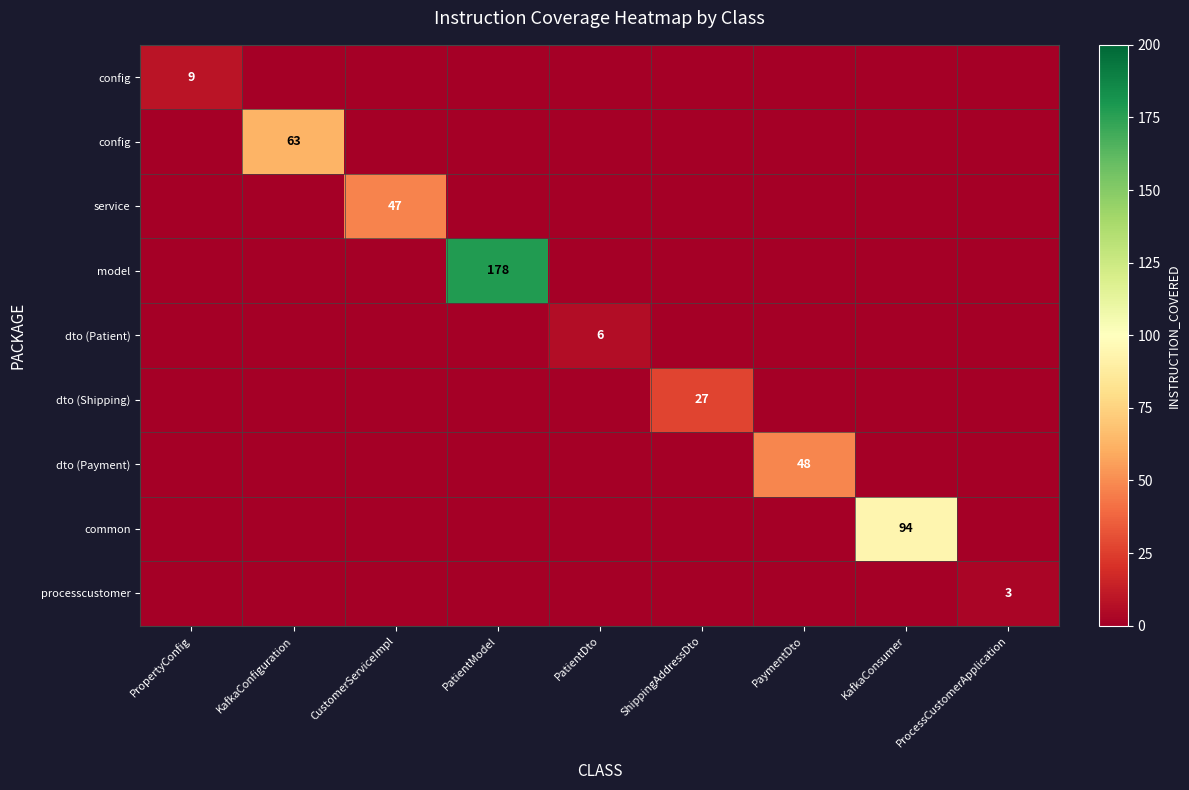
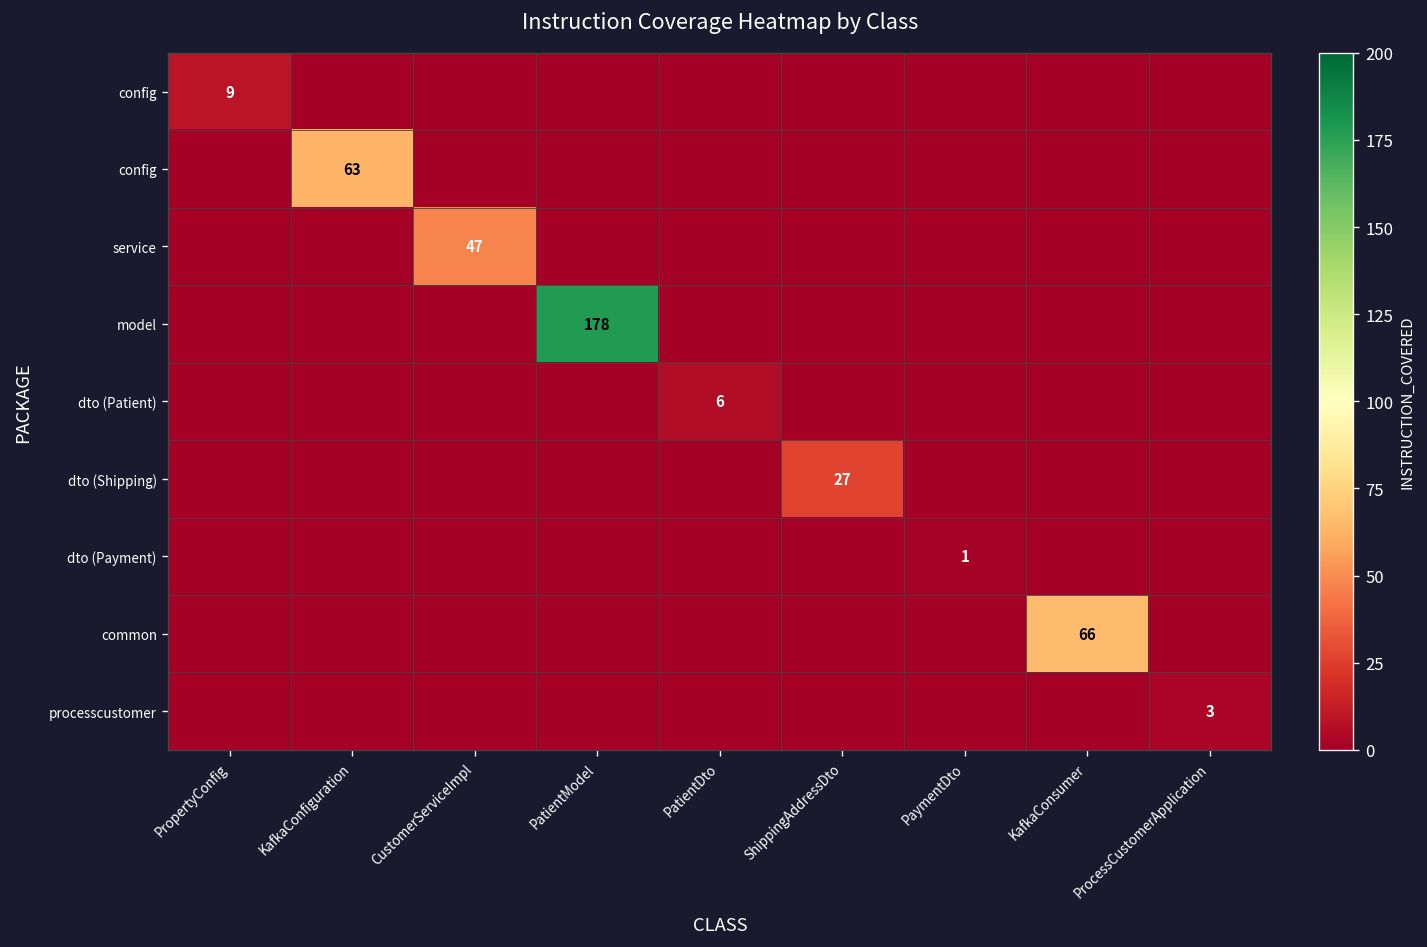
dto (Payment), PaymentDto: 48 -> 1
common, KafkaConsumer: 94 -> 66
